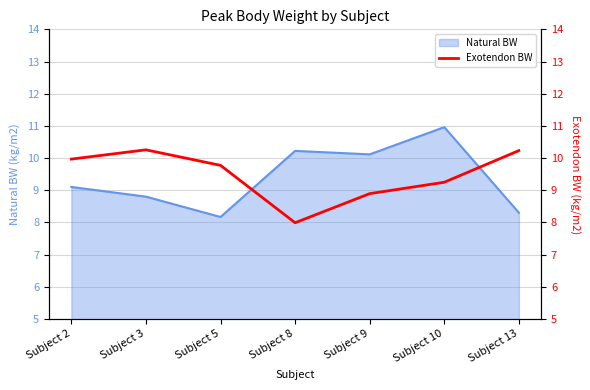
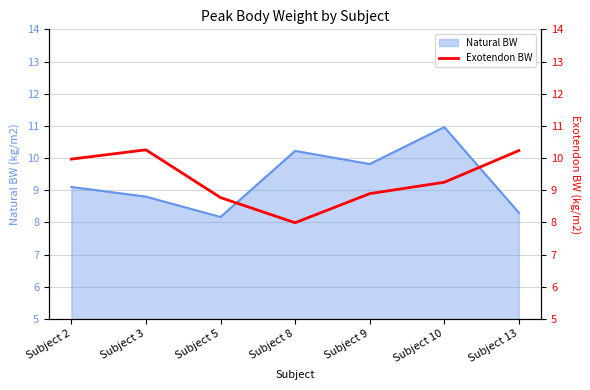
Natural BW, Subject 9: 10.1 -> 9.8
Exotendon BW, Subject 5: 9.8 -> 8.8
